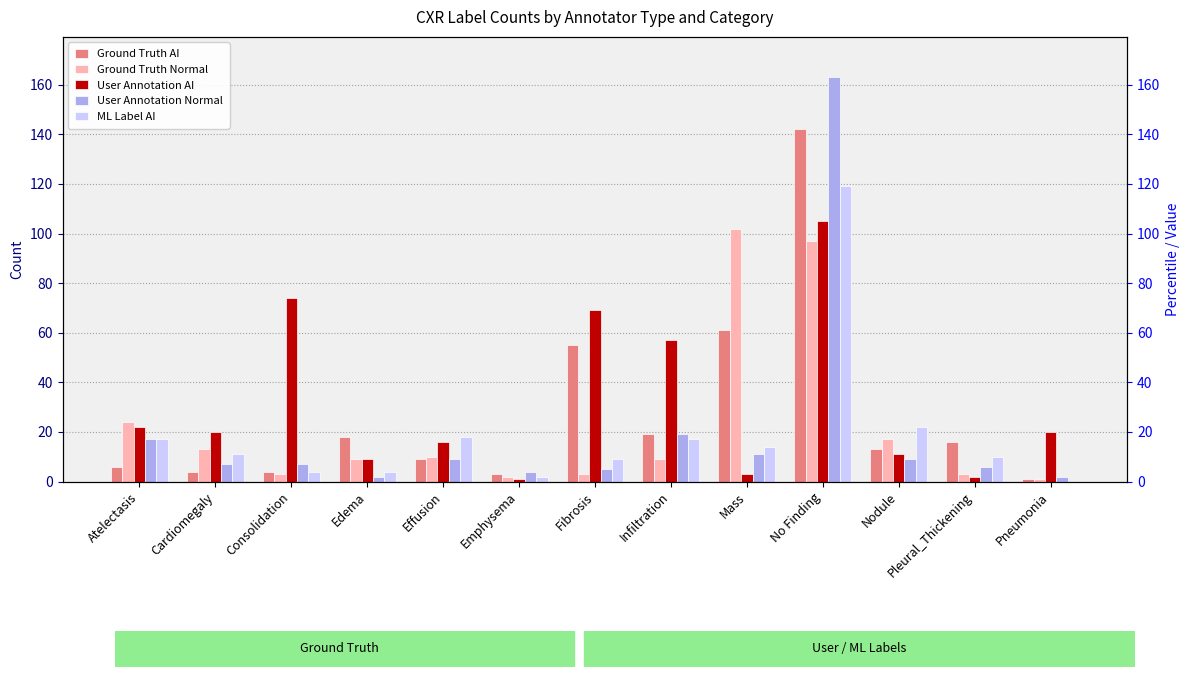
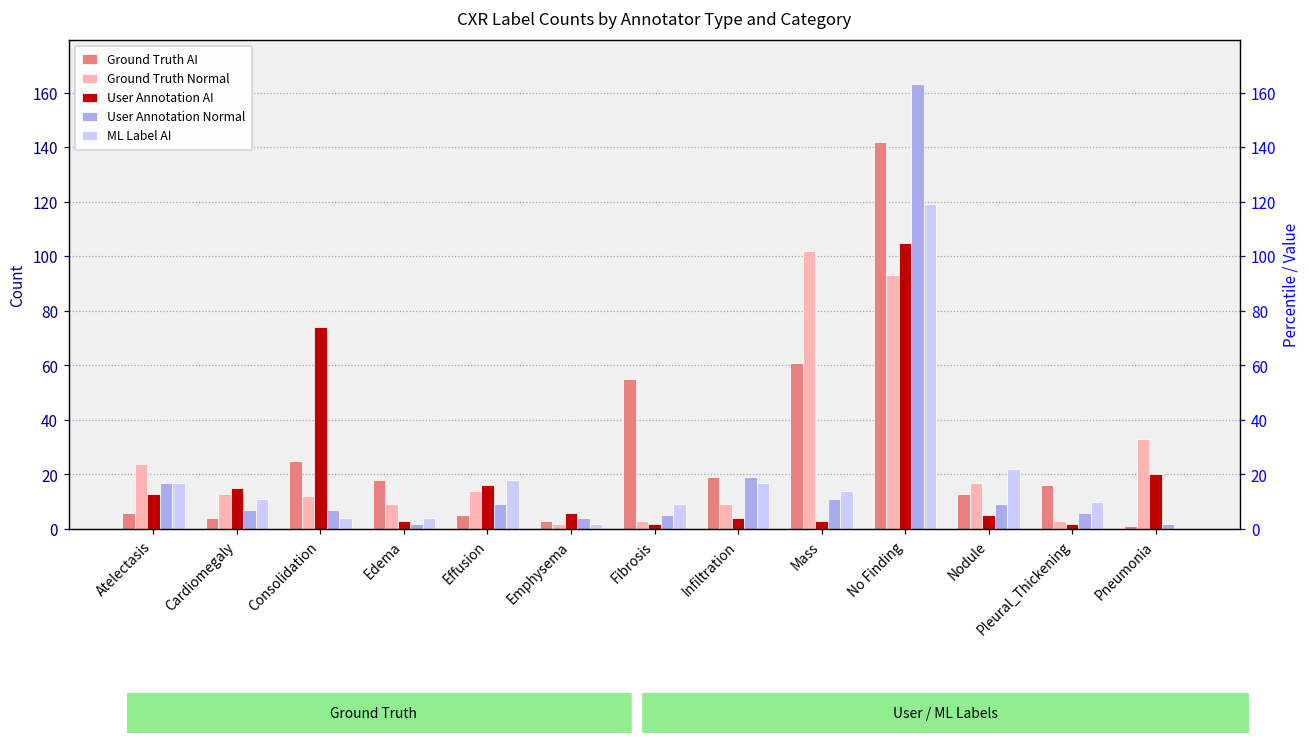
User Annotation AI, Atelectasis: 22 -> 13
User Annotation AI, Cardiomegaly: 20 -> 15
Ground Truth AI, Consolidation: 4 -> 25
Ground Truth Normal, Consolidation: 3 -> 12
User Annotation AI, Edema: 9 -> 3
Ground Truth AI, Effusion: 9 -> 5
Ground Truth Normal, Effusion: 10 -> 14
User Annotation AI, Emphysema: 1 -> 6
User Annotation AI, Fibrosis: 69 -> 2
User Annotation AI, Infiltration: 57 -> 4
Ground Truth Normal, No Finding: 97 -> 93
User Annotation AI, Nodule: 11 -> 5
Ground Truth Normal, Pneumonia: 1 -> 33
